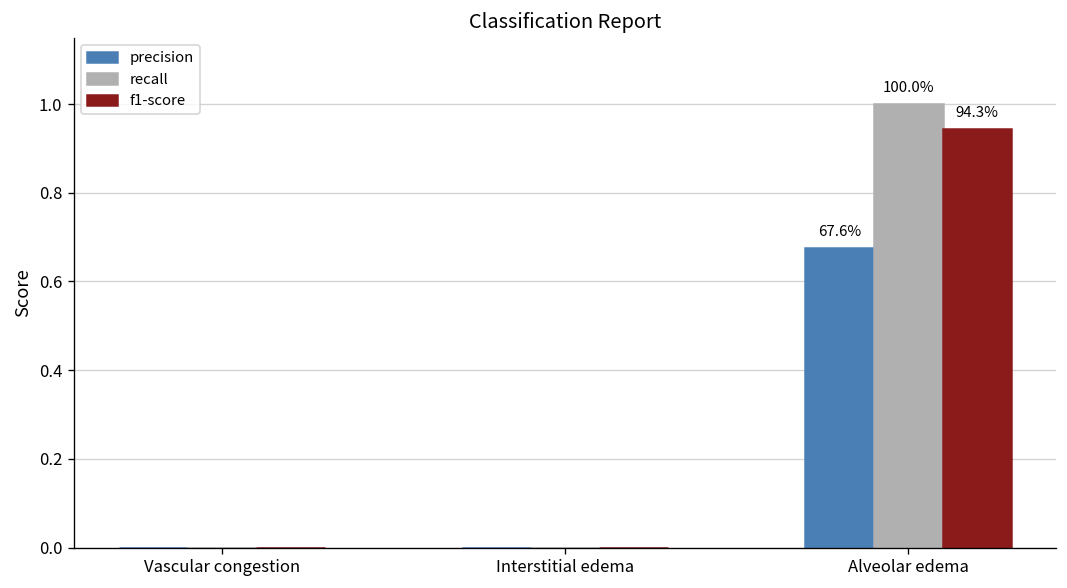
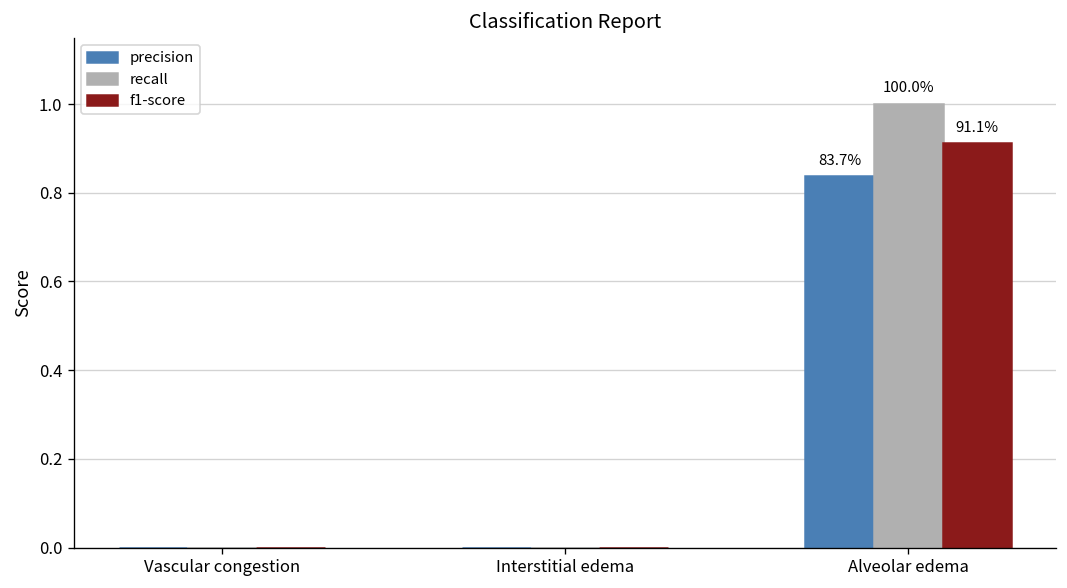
precision, Alveolar edema: 67.6% -> 83.7%
f1-score, Alveolar edema: 94.3% -> 91.1%
